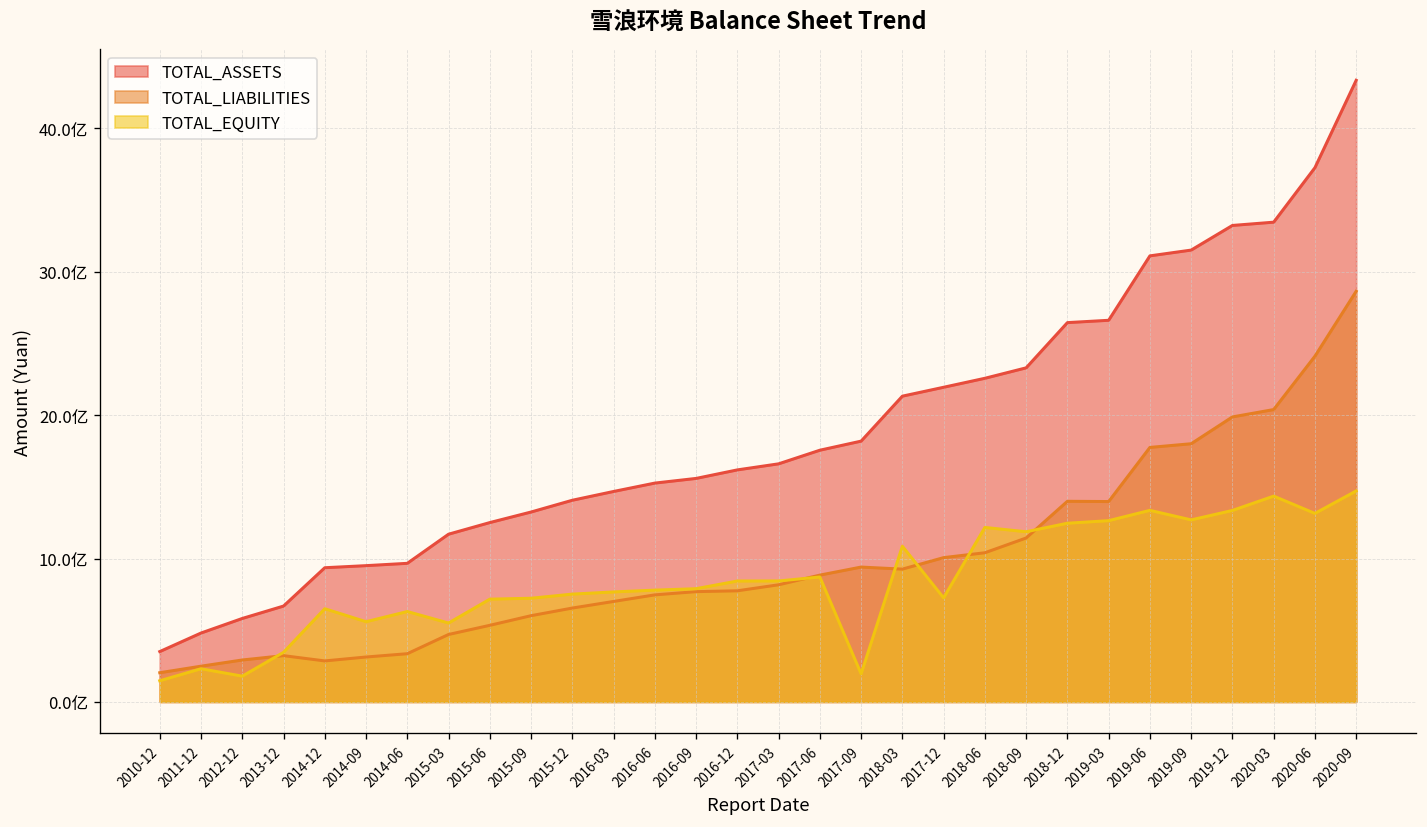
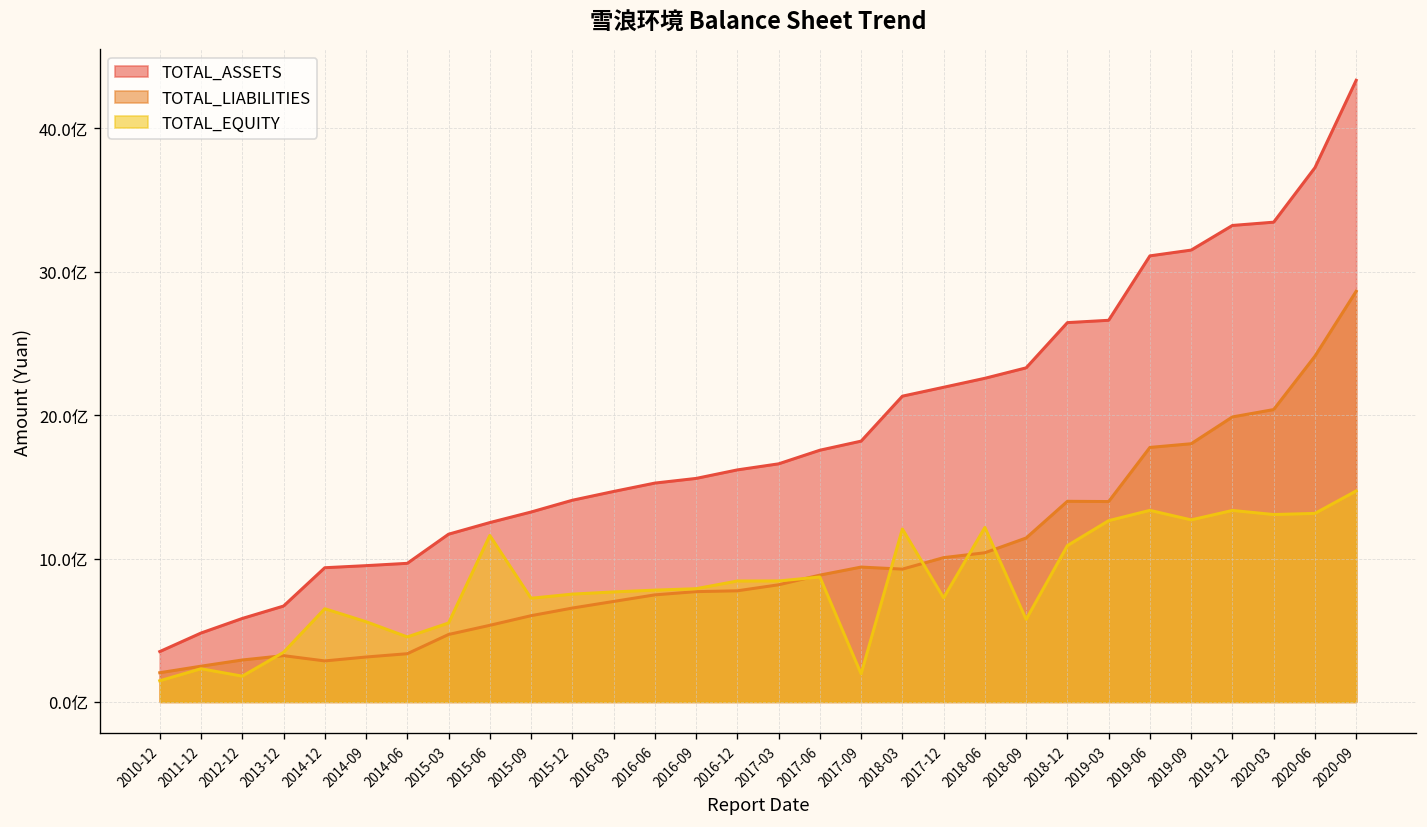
TOTAL_EQUITY, 2014-06: 6.3亿 -> 4.5亿
TOTAL_EQUITY, 2015-06: 7.2亿 -> 11.6亿
TOTAL_EQUITY, 2018-03: 10.9亿 -> 12.1亿
TOTAL_EQUITY, 2018-09: 11.9亿 -> 5.8亿
TOTAL_EQUITY, 2018-12: 12.5亿 -> 10.9亿
TOTAL_EQUITY, 2020-03: 14.4亿 -> 13.1亿
